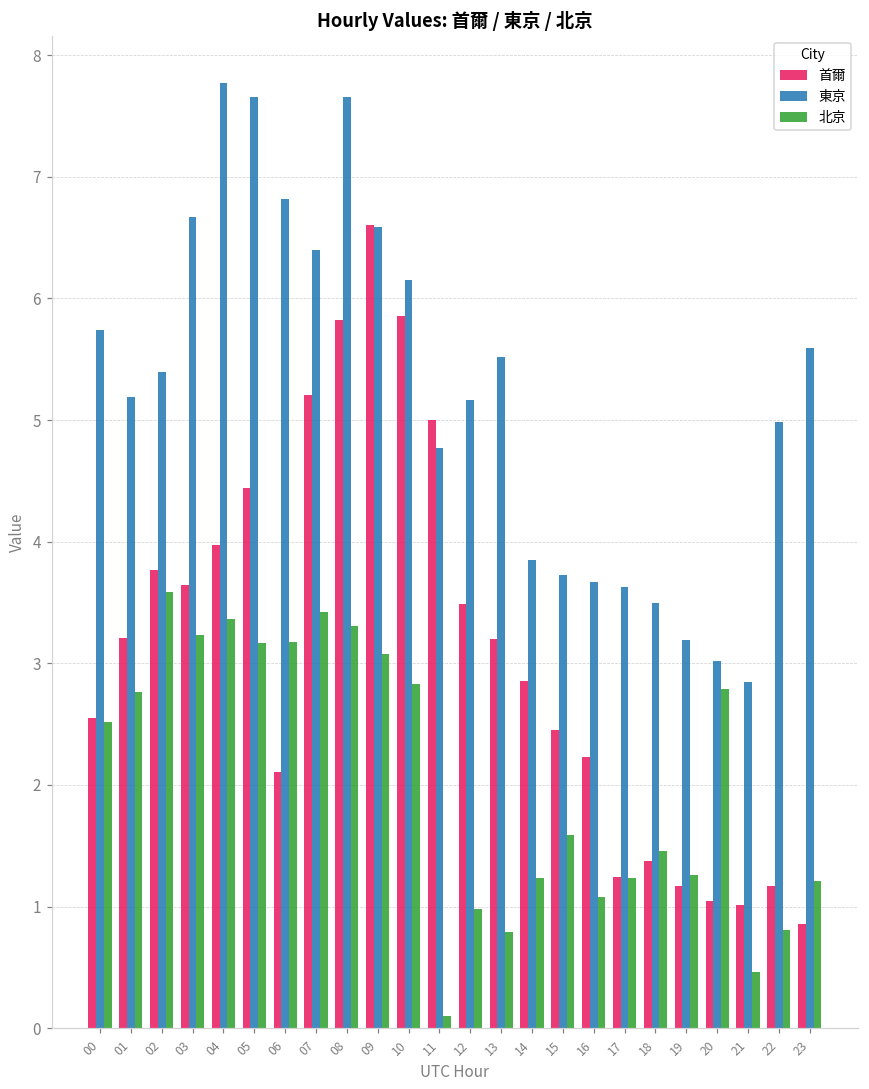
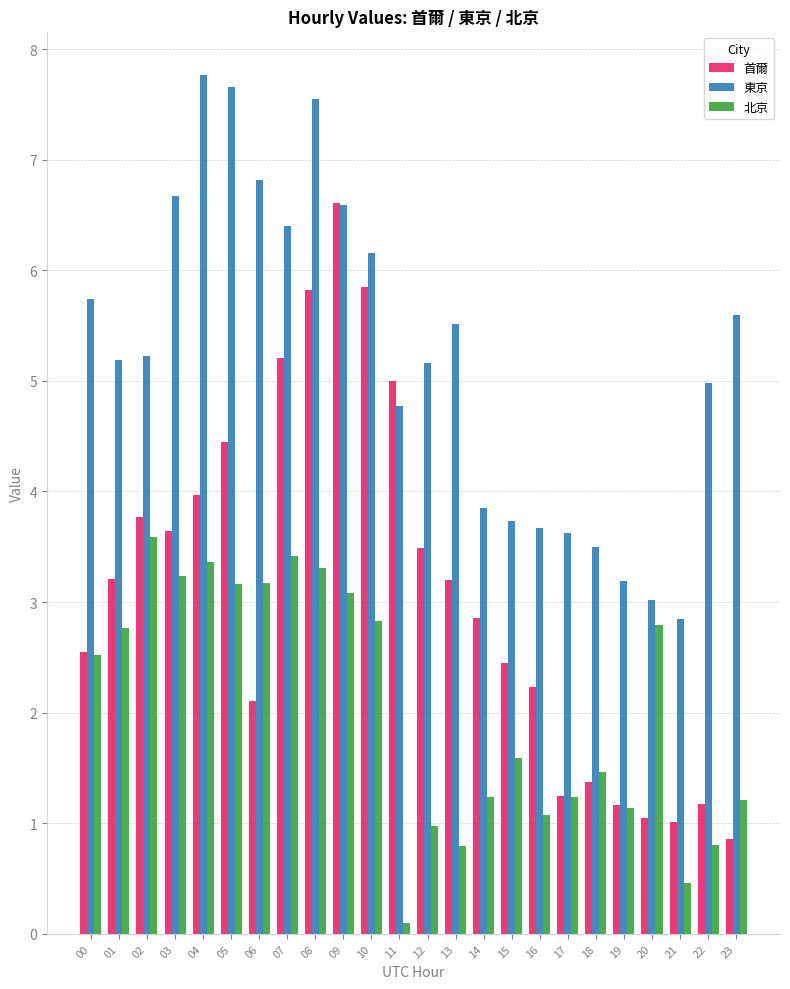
東京, 02: 5.39 -> 5.23
東京, 08: 7.65 -> 7.55
北京, 19: 1.26 -> 1.13
